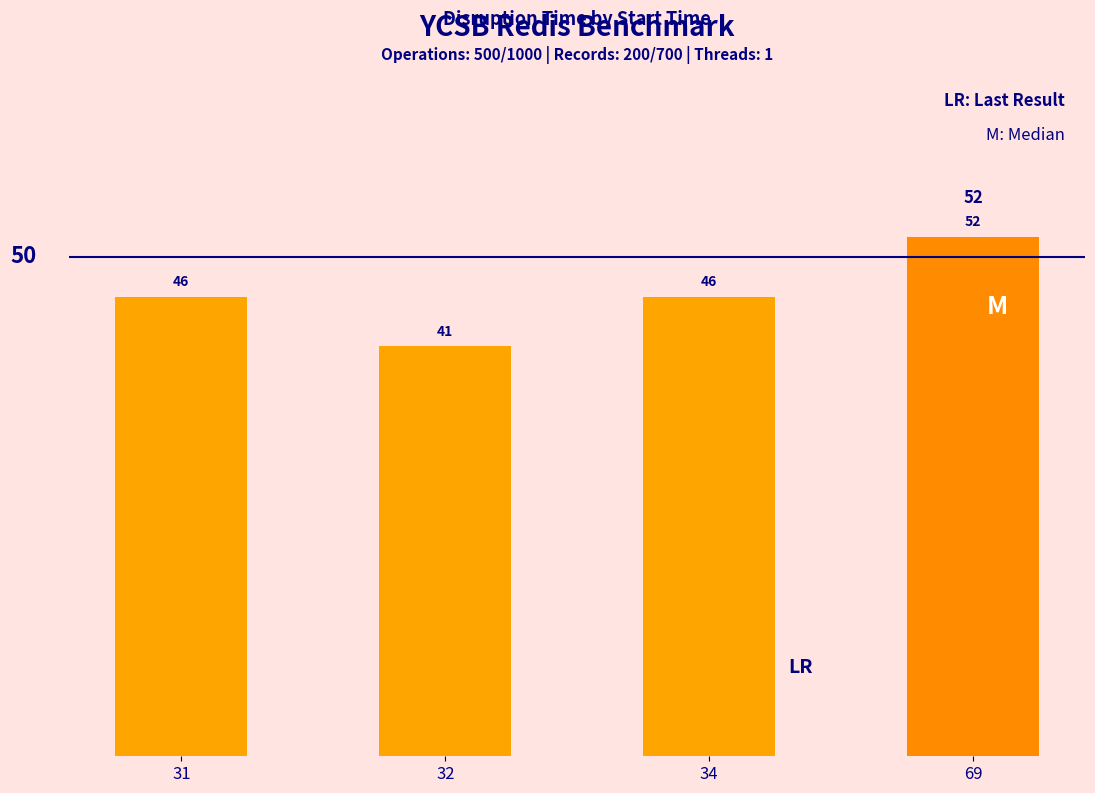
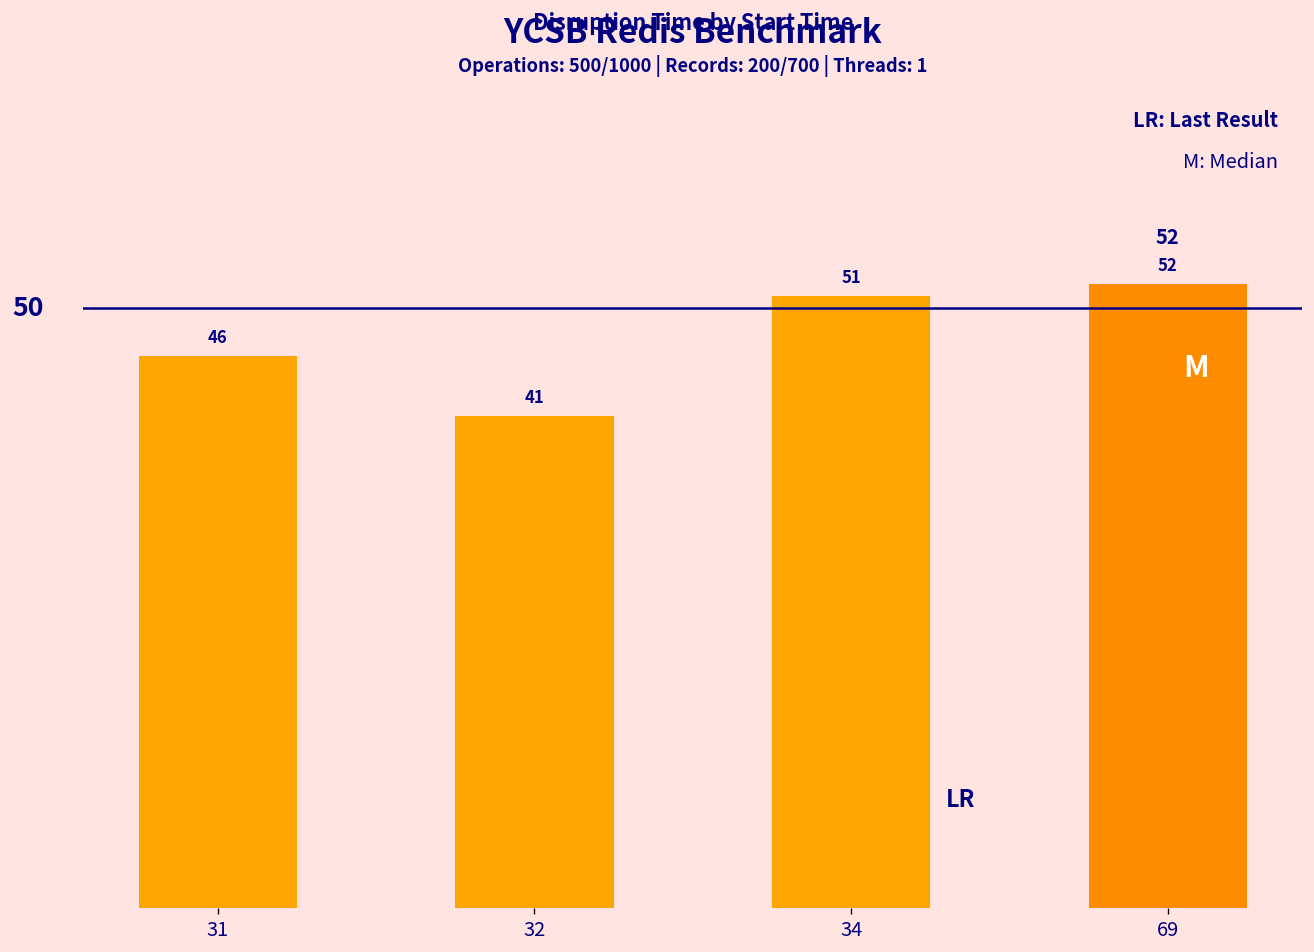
34: 46 -> 51
